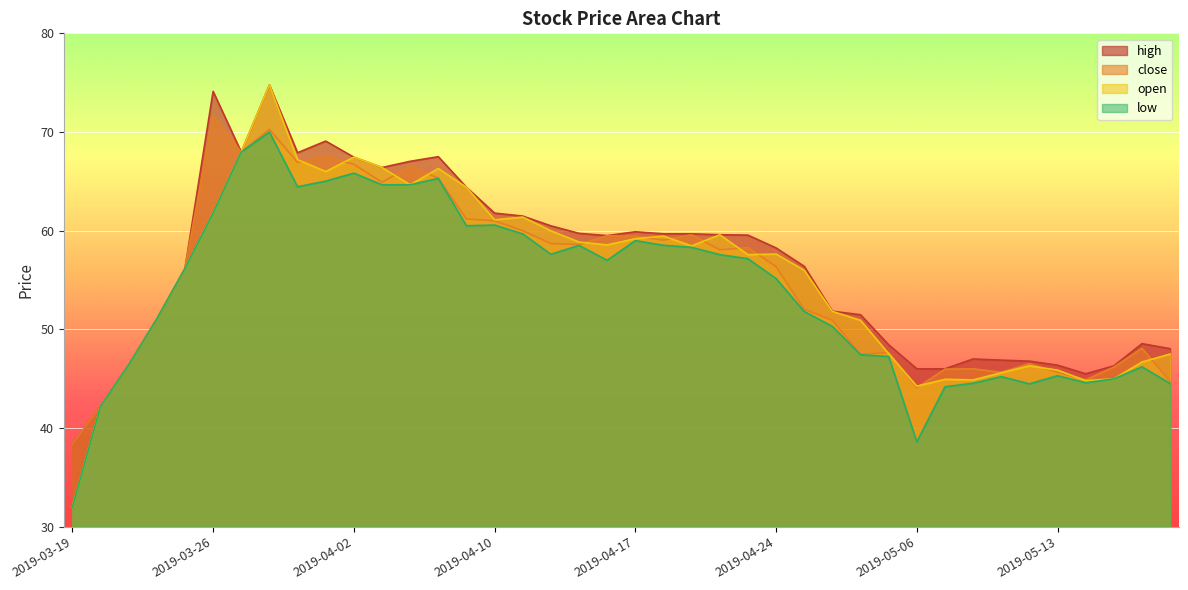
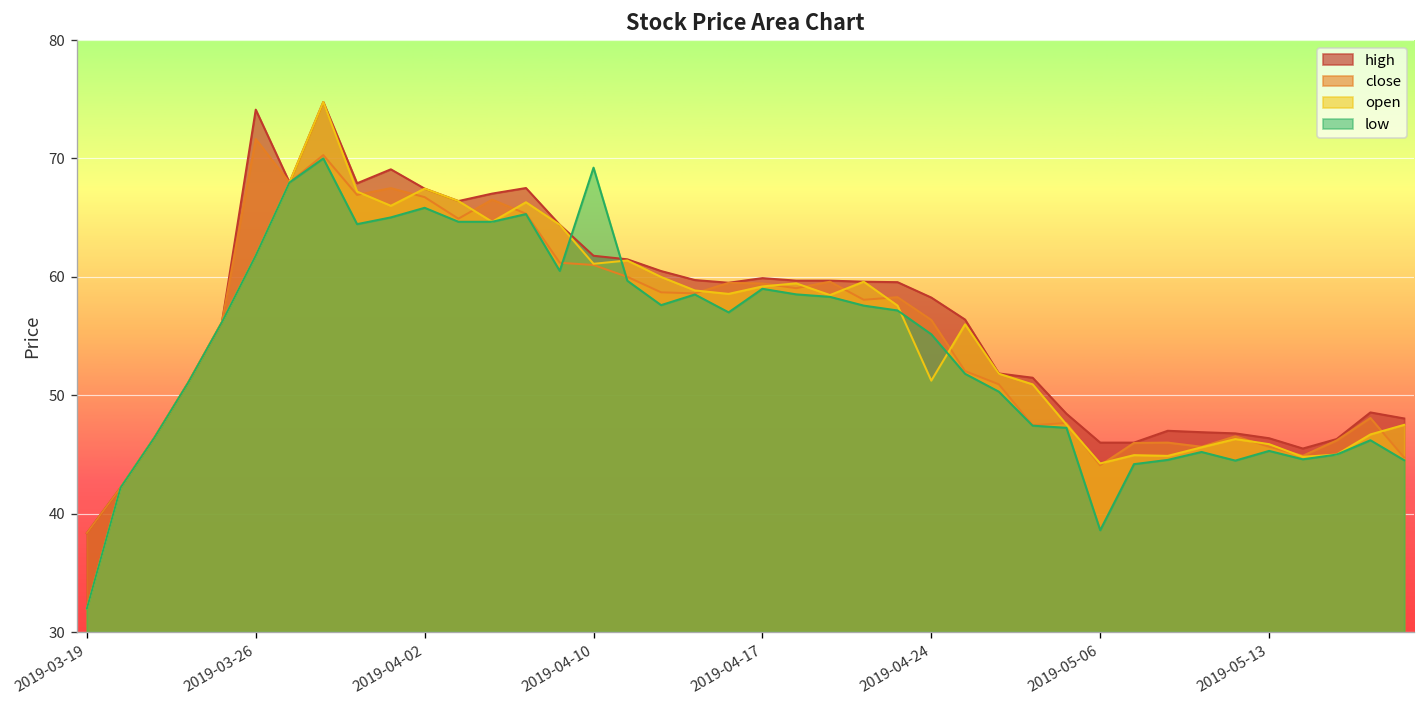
low, 2019-04-10: 61 -> 69
open, 2019-04-24: 58 -> 51
